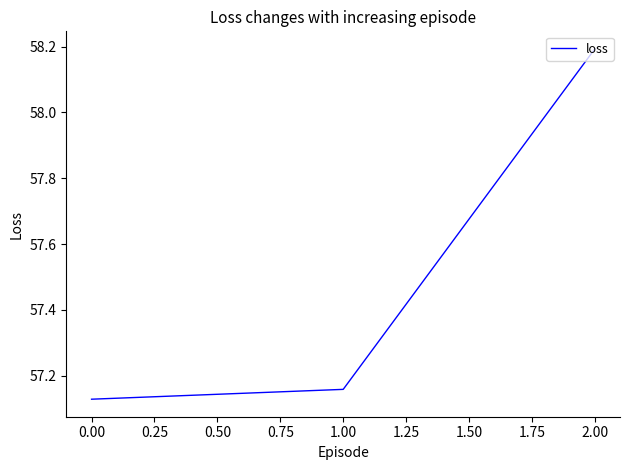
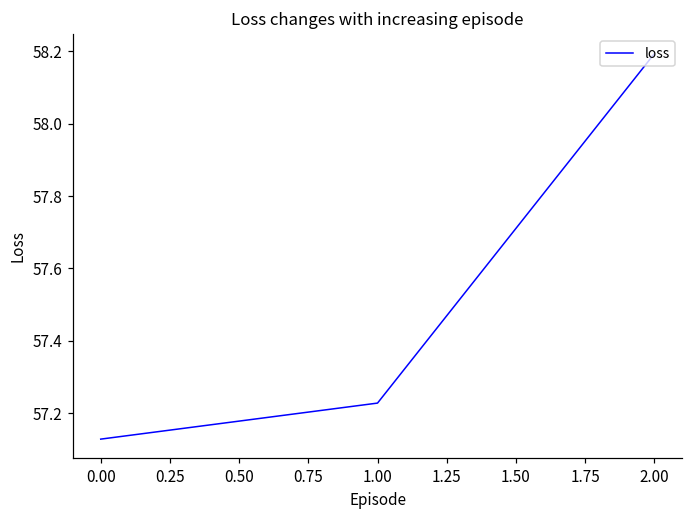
1.00: 57.16 -> 57.23
